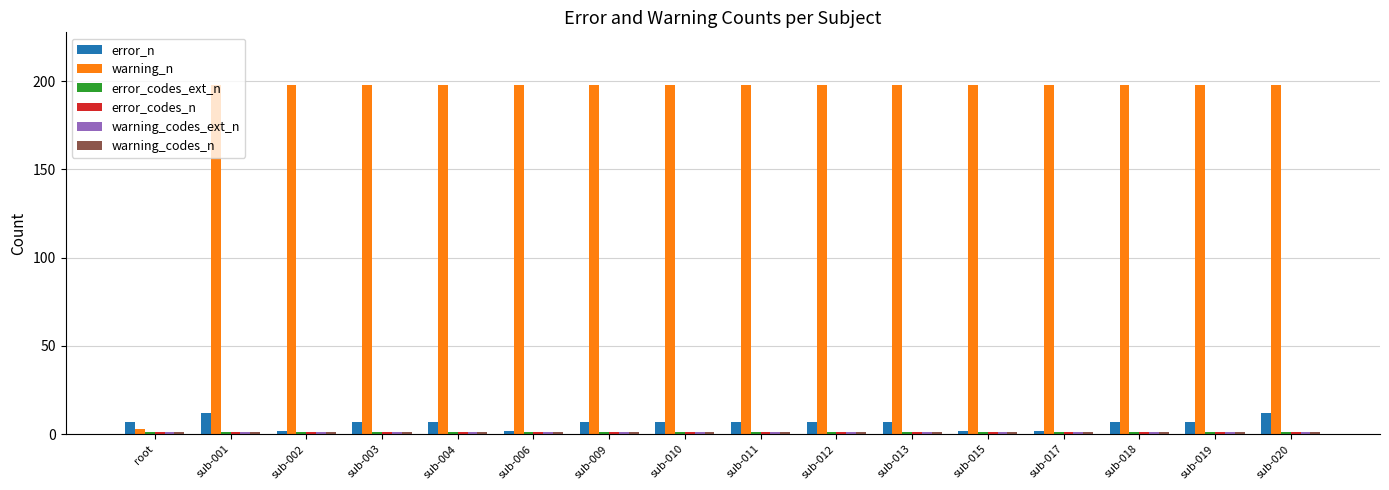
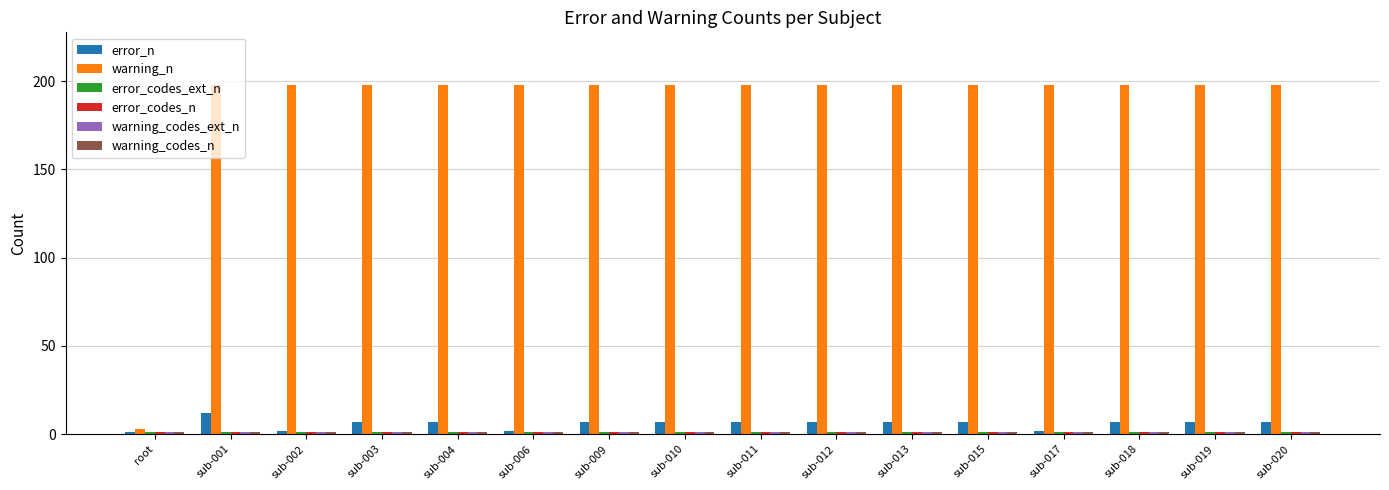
error_n, root: 7 -> 1
error_n, sub-015: 2 -> 7
error_n, sub-020: 12 -> 7
